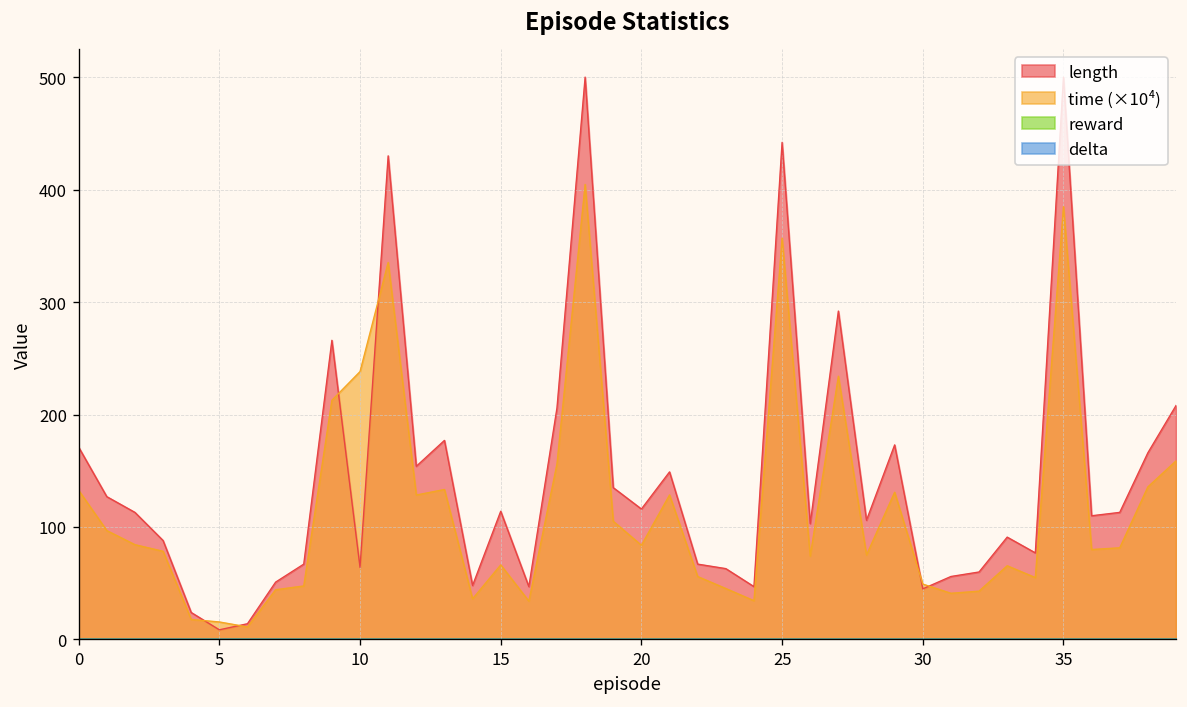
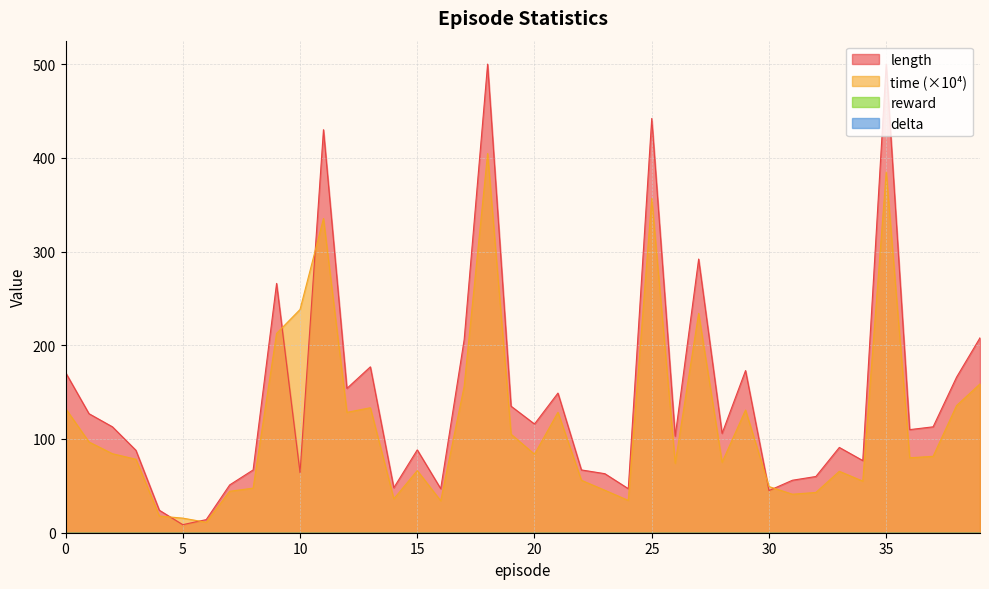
length, 15: 110 -> 90
